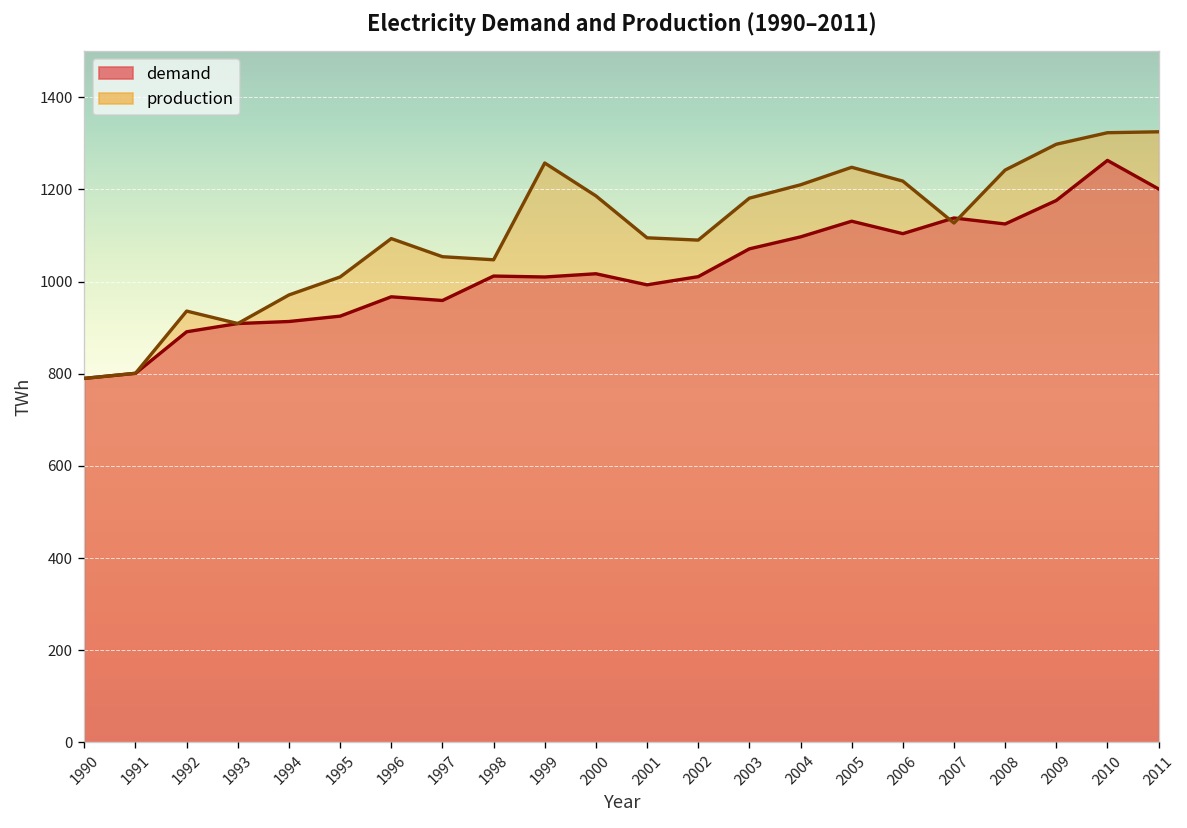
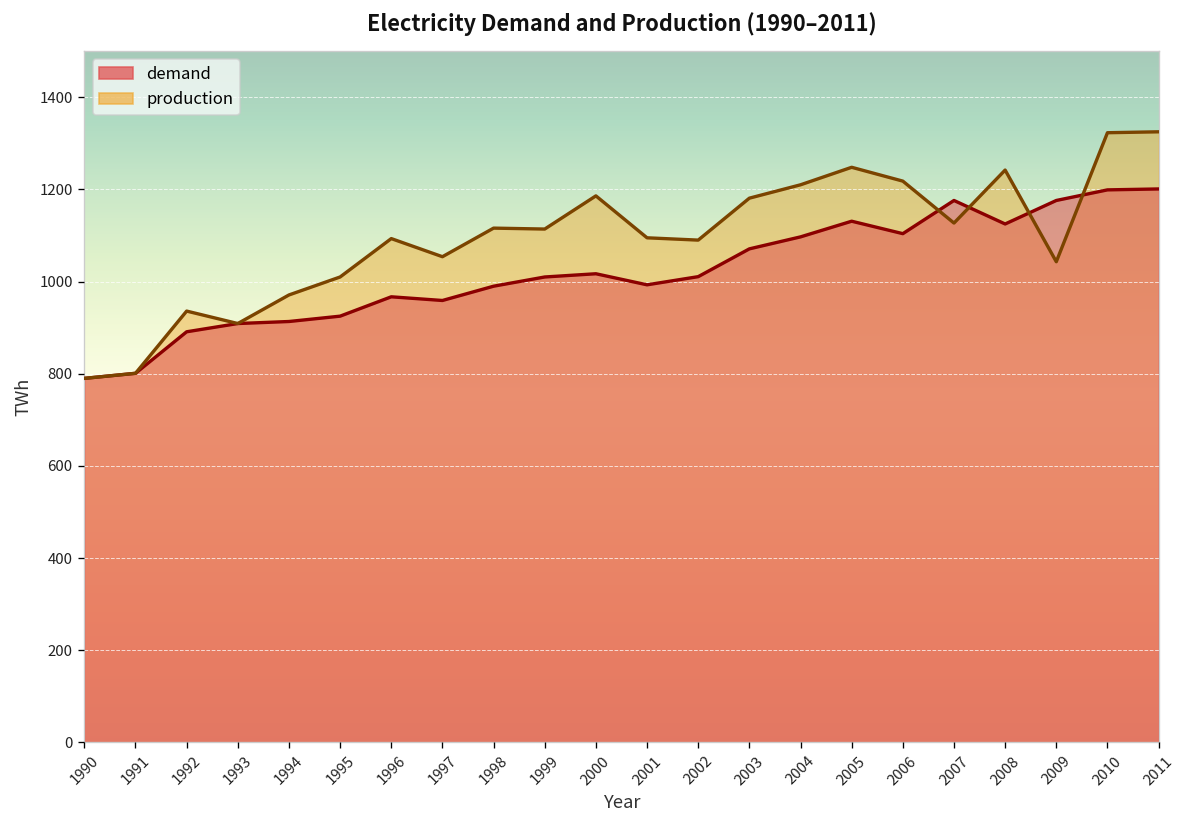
demand, 1998: 1010 -> 990
production, 1998: 1050 -> 1120
production, 1999: 1260 -> 1110
demand, 2007: 1140 -> 1180
production, 2009: 1300 -> 1040
demand, 2010: 1260 -> 1200
